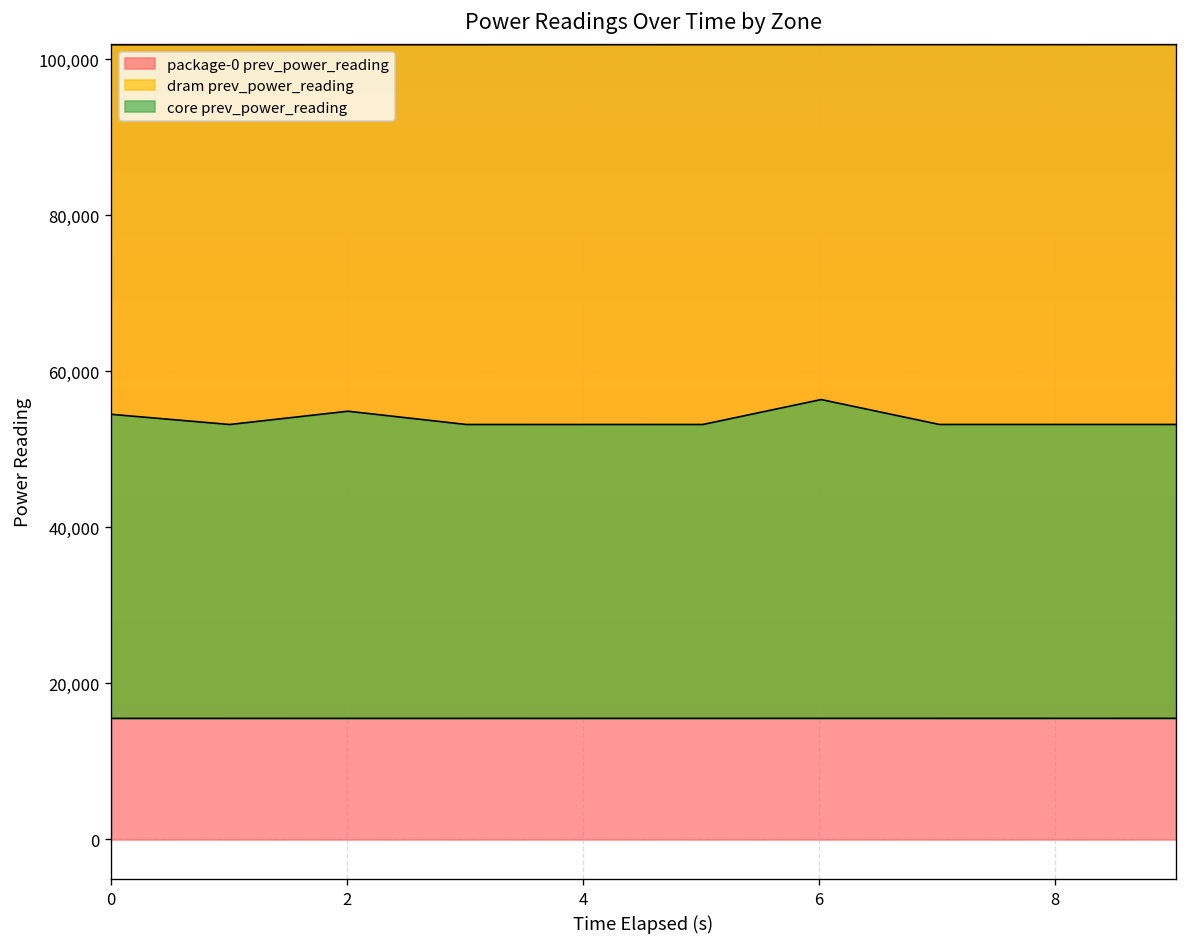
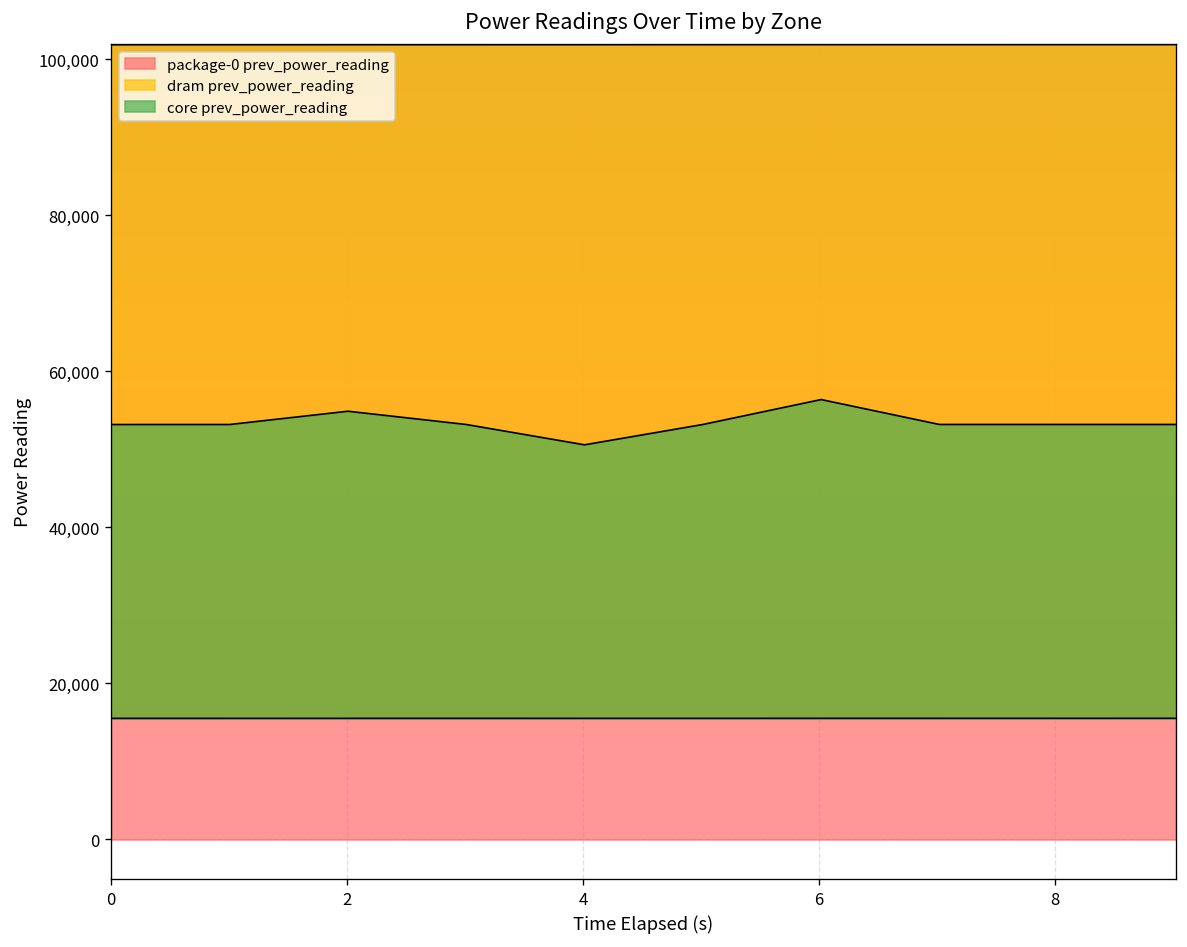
core prev_power_reading, 0: 54,000 -> 53,000
core prev_power_reading, 4: 53,000 -> 51,000
